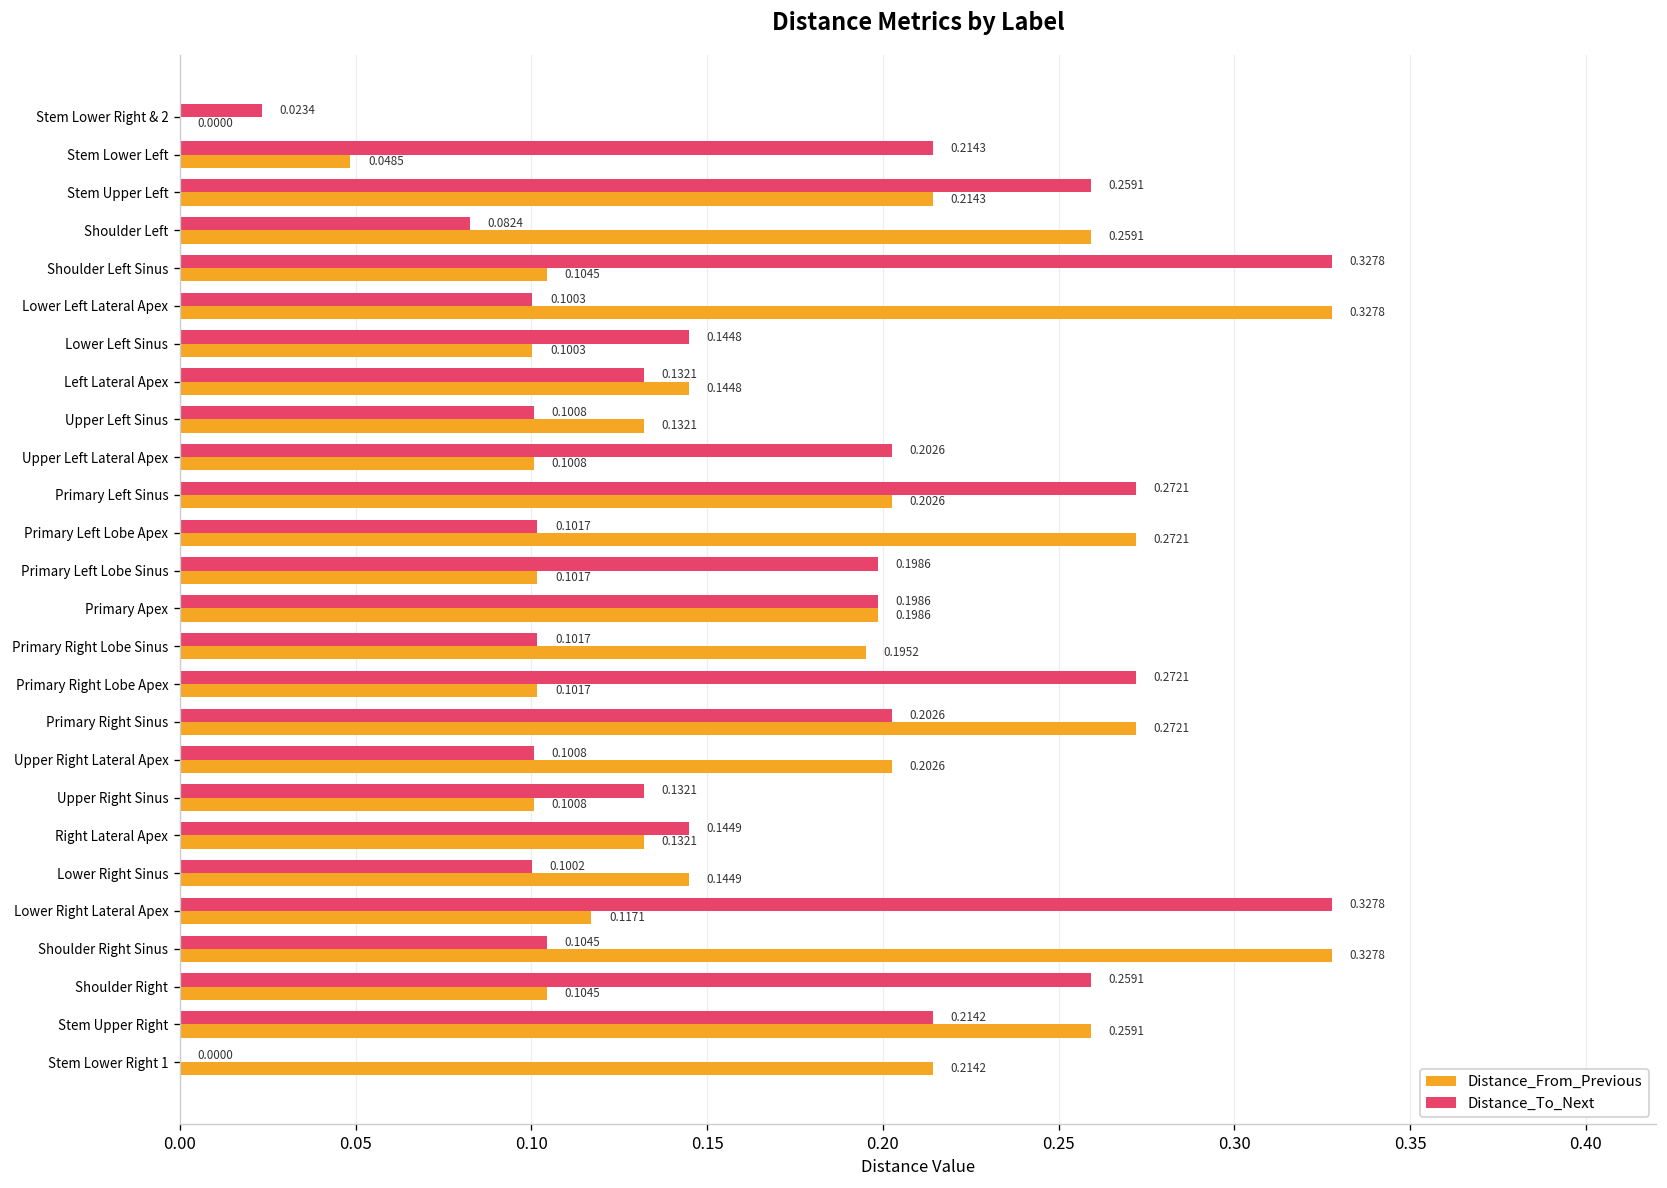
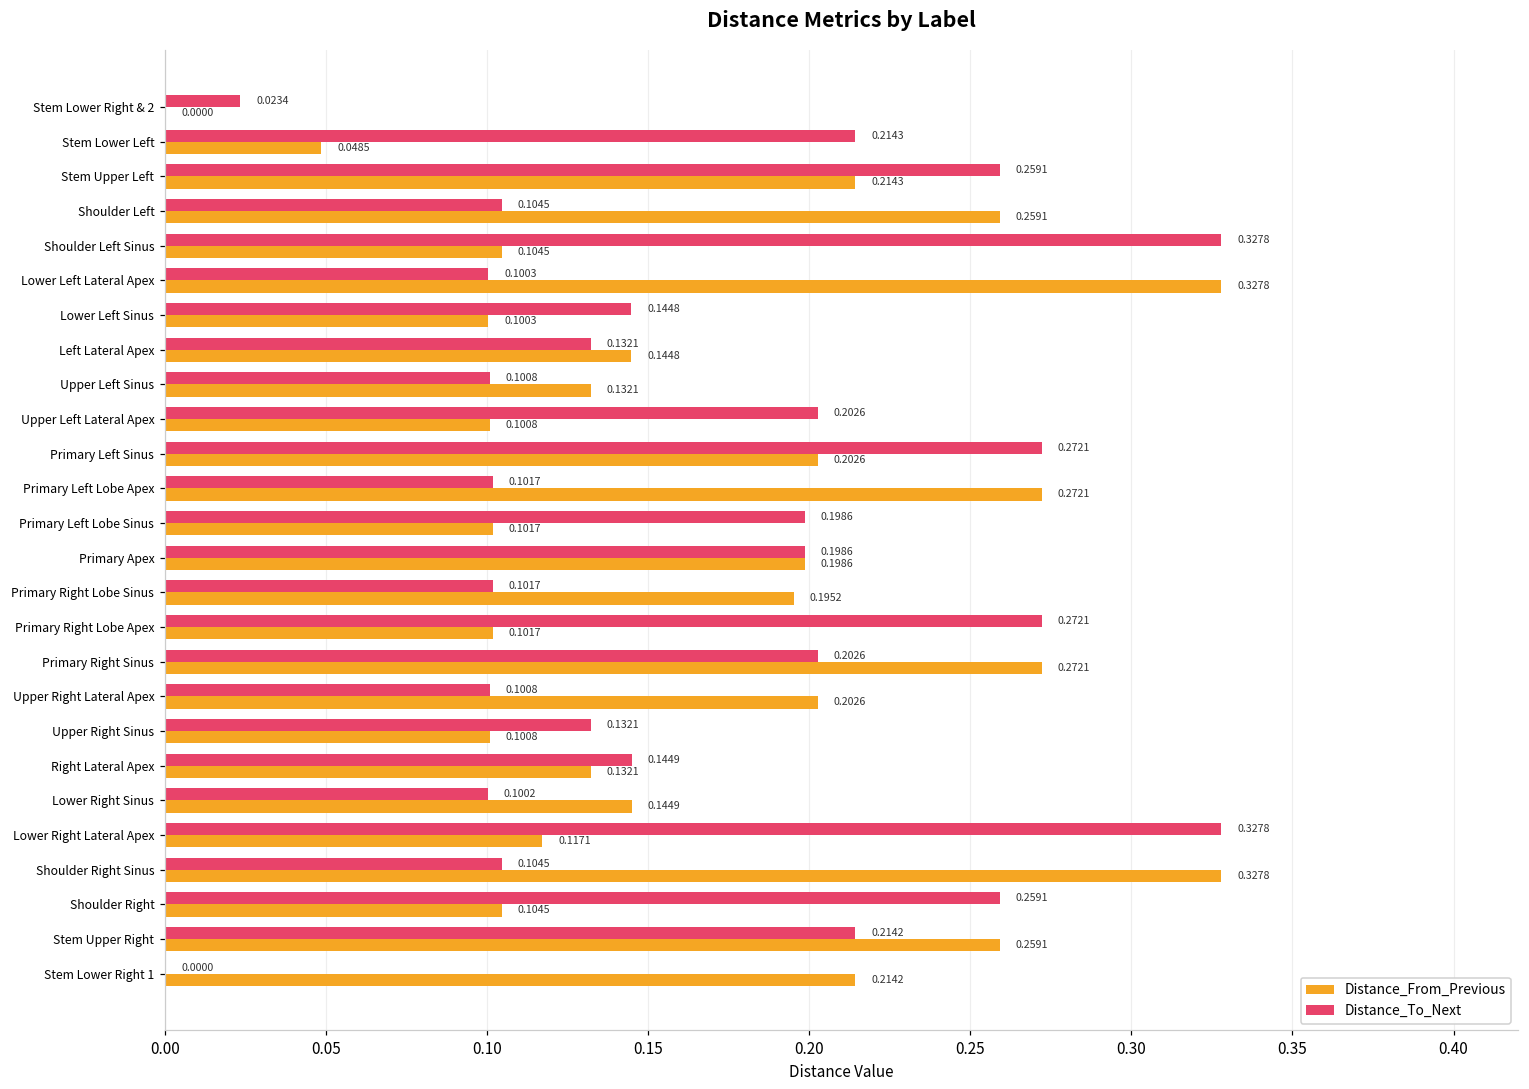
Distance_To_Next, Shoulder Left: 0.0824 -> 0.1045
